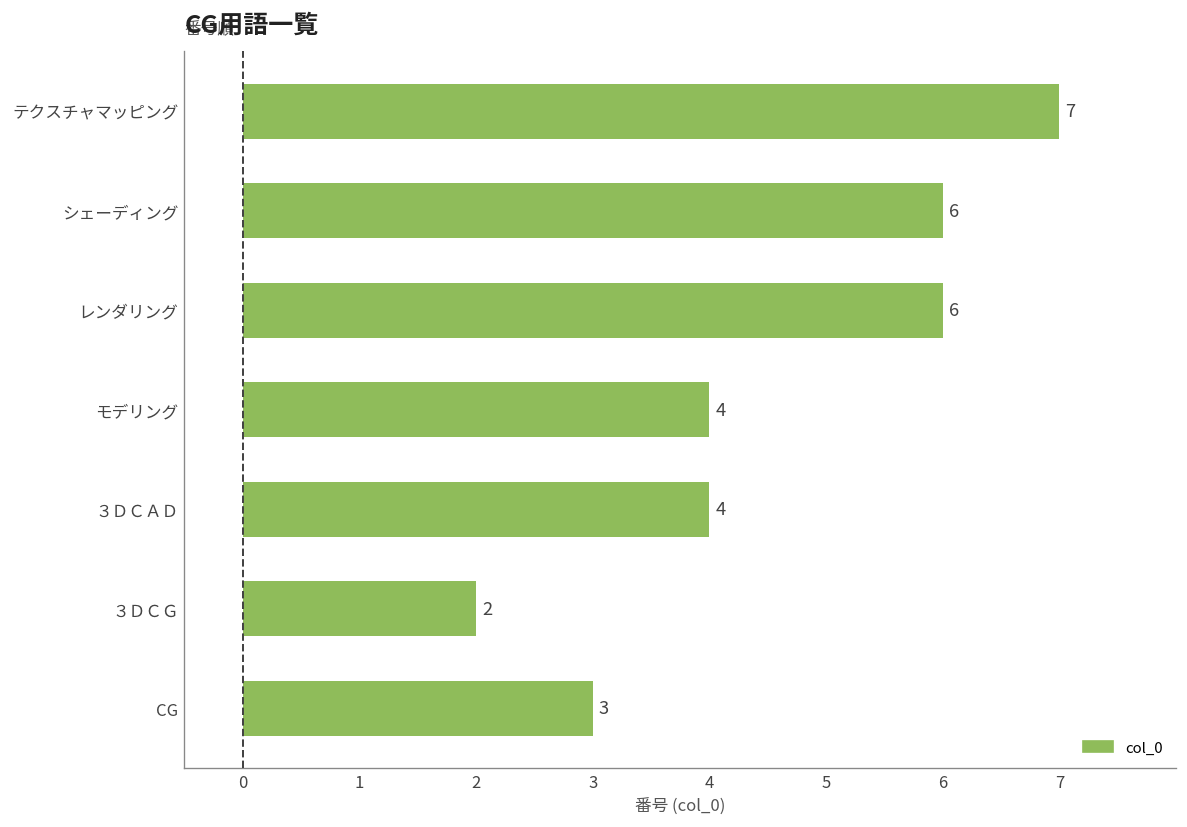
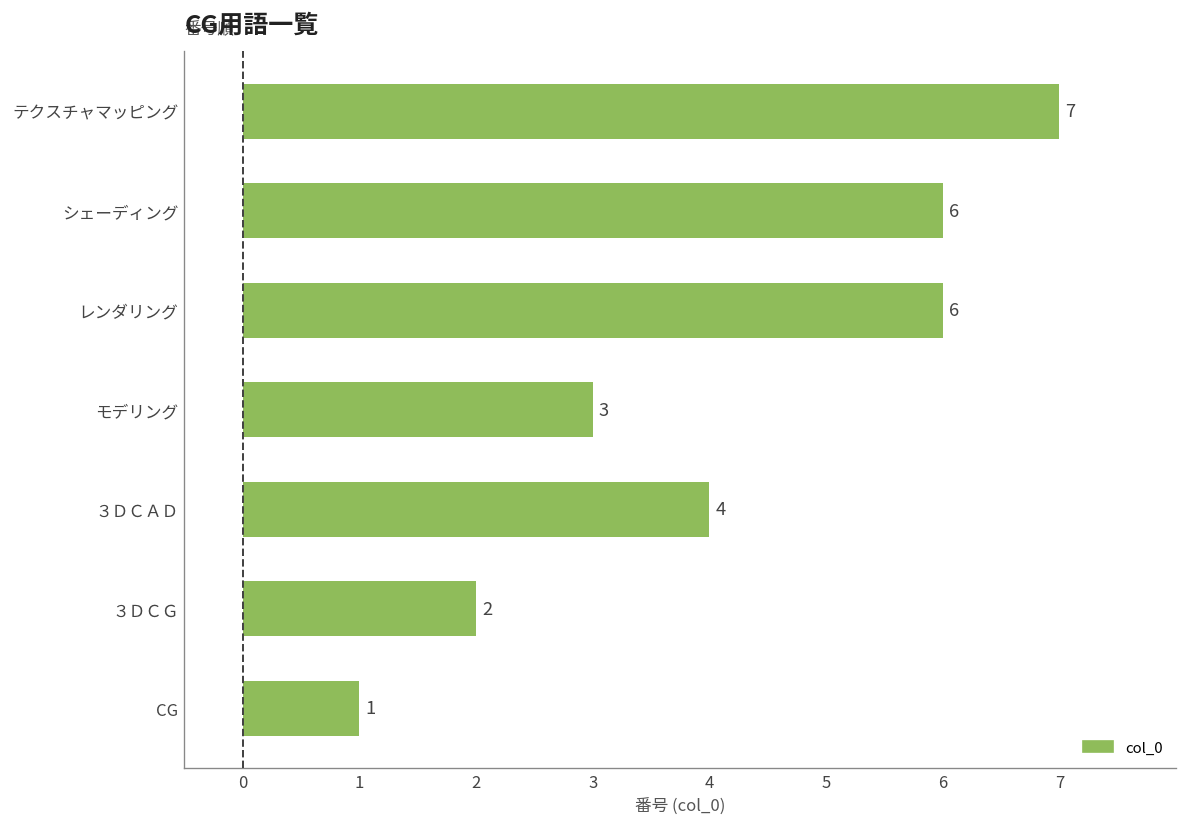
モデリング: 4 -> 3
CG: 3 -> 1
